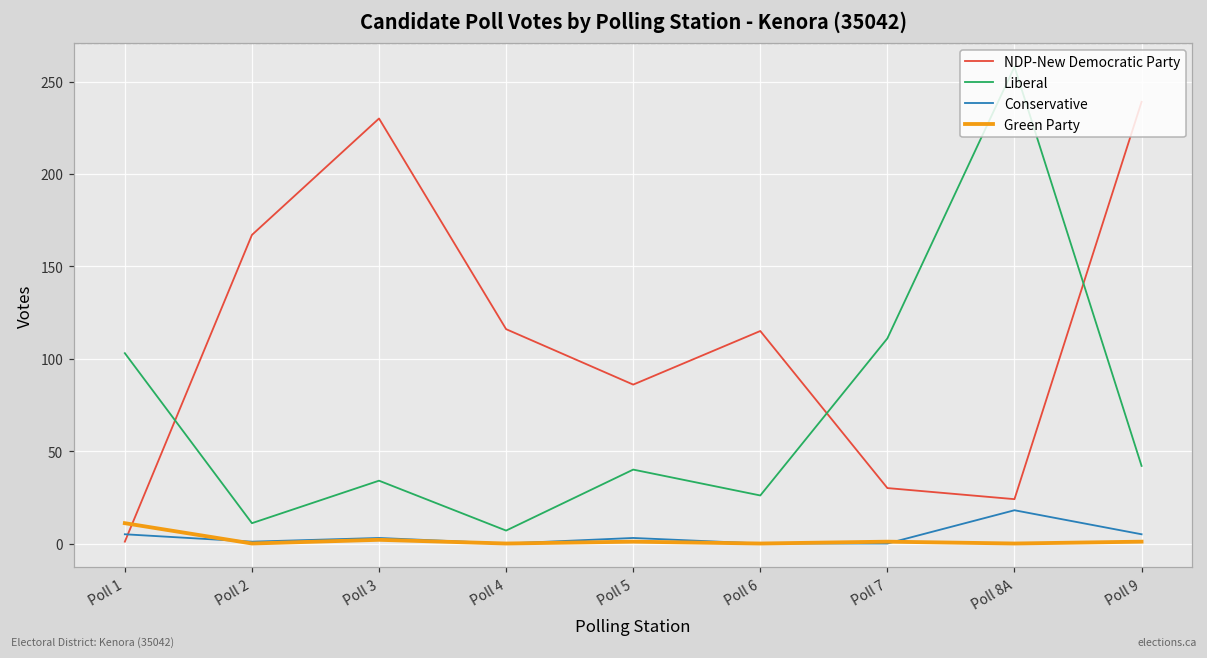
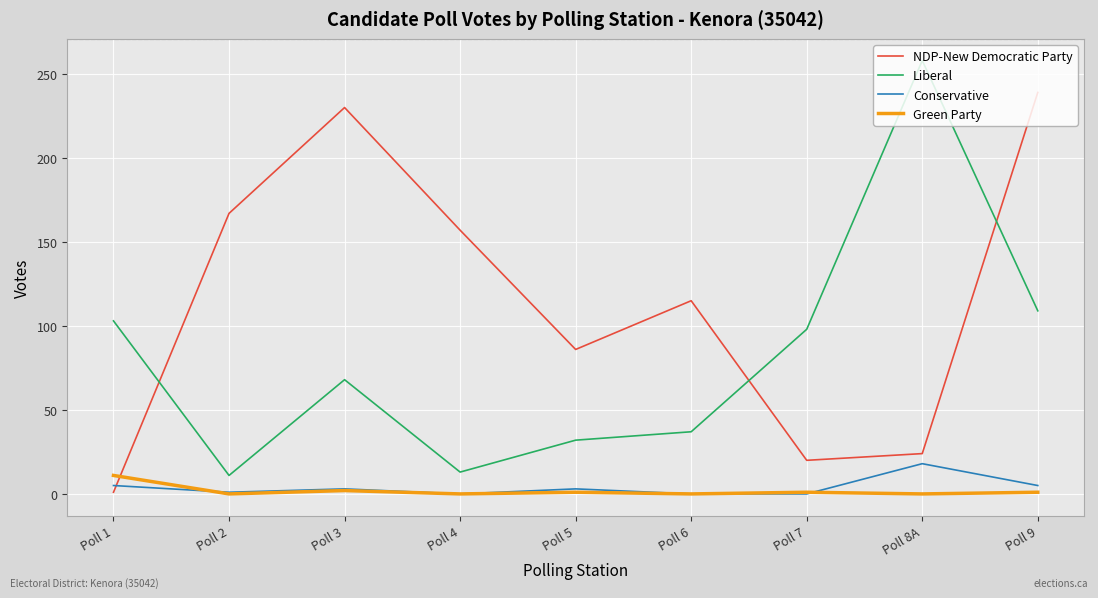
Liberal, Poll 3: 34 -> 68
NDP-New Democratic Party, Poll 4: 116 -> 157
Liberal, Poll 4: 7 -> 13
Liberal, Poll 5: 40 -> 32
Liberal, Poll 6: 26 -> 37
NDP-New Democratic Party, Poll 7: 30 -> 20
Liberal, Poll 7: 111 -> 98
Liberal, Poll 9: 42 -> 109
